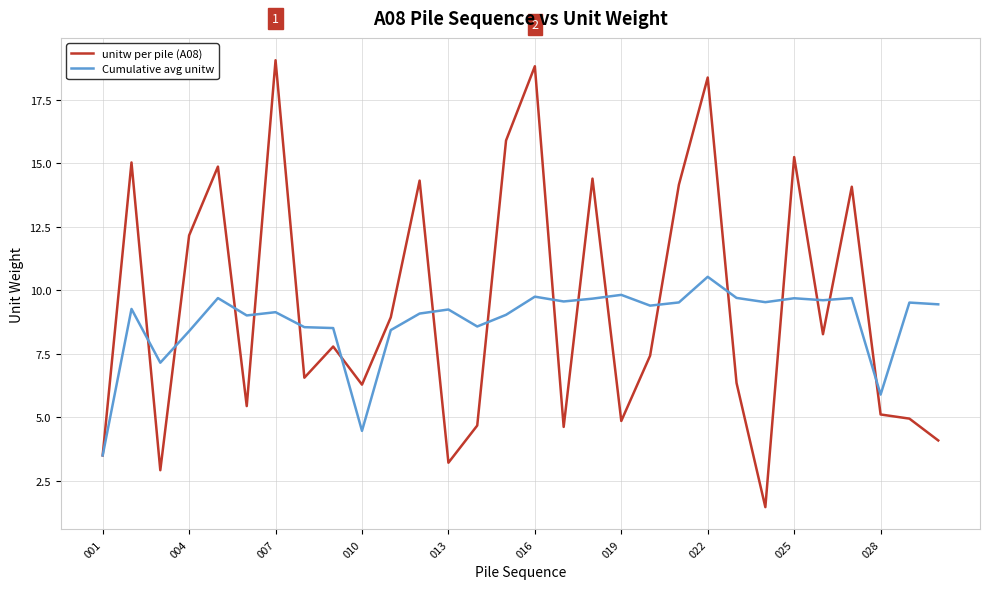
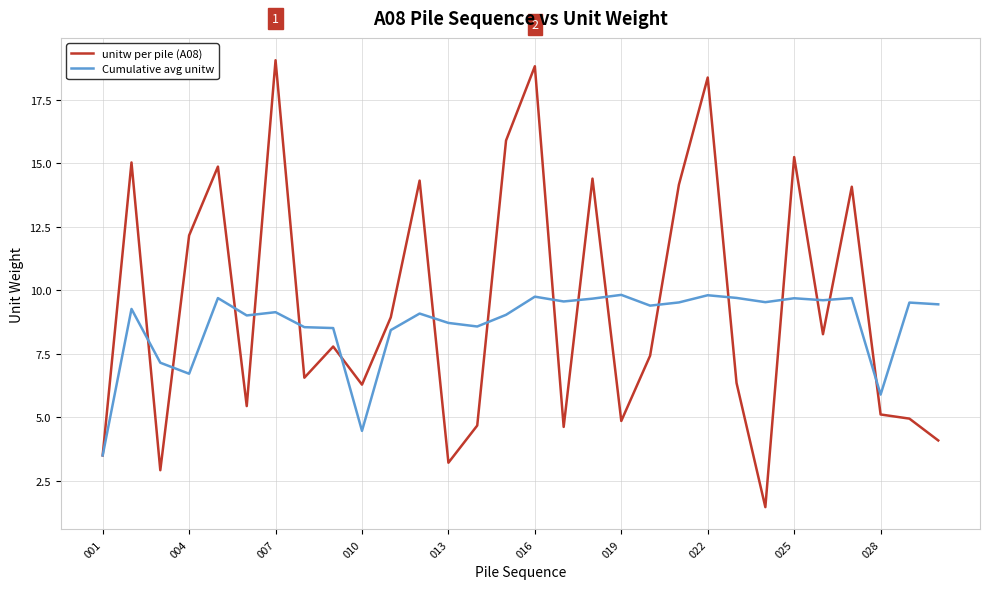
Cumulative avg unitw, 004: 8.4 -> 6.7
Cumulative avg unitw, 013: 9.2 -> 8.7
Cumulative avg unitw, 022: 10.5 -> 9.8
